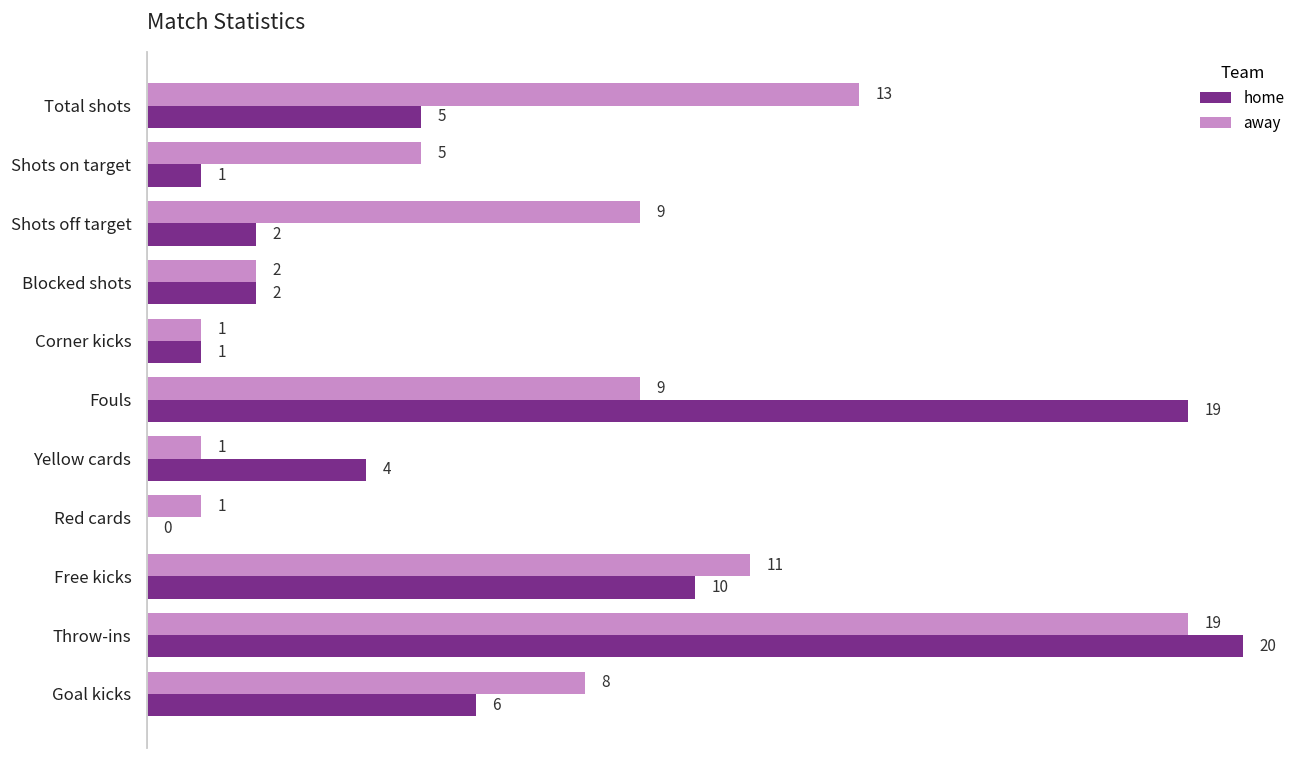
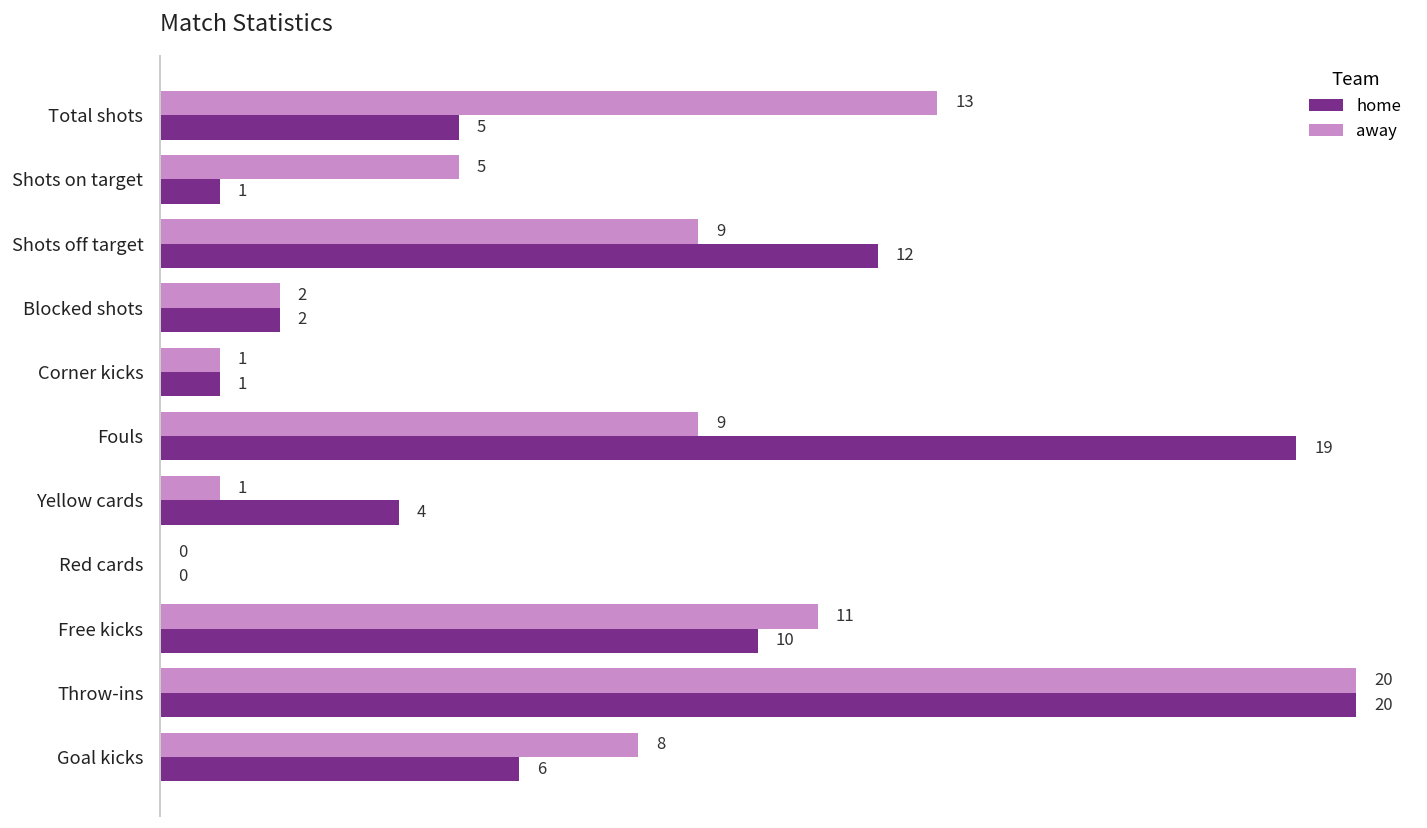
home, Shots off target: 2 -> 12
away, Red cards: 1 -> 0
away, Throw-ins: 19 -> 20
